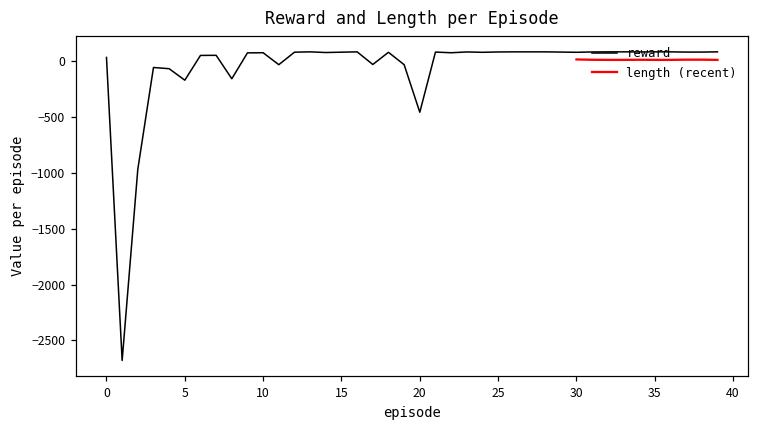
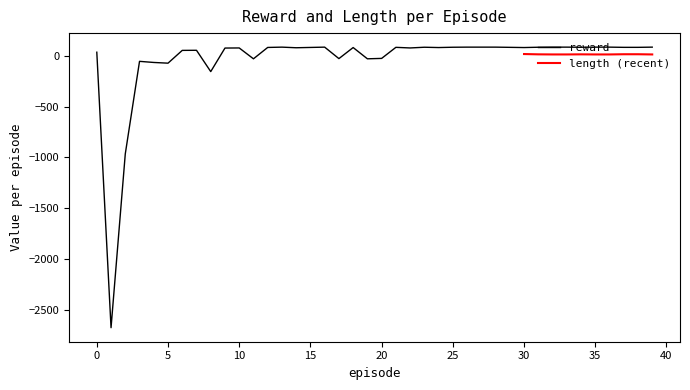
reward, 5: -170 -> -70
reward, 20: -450 -> -30
